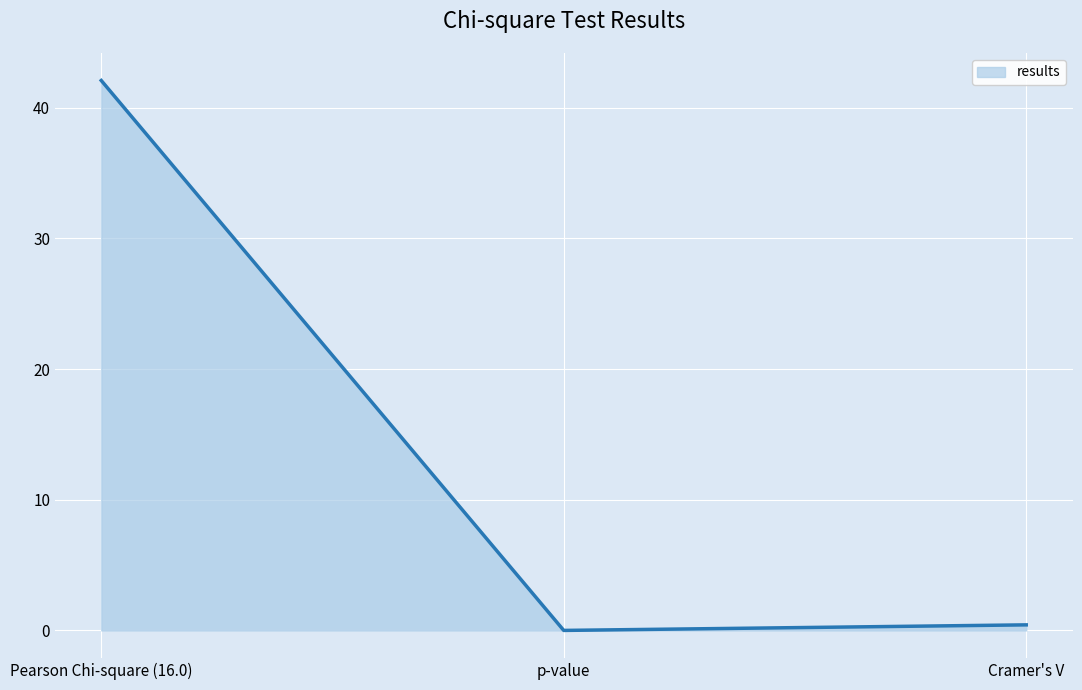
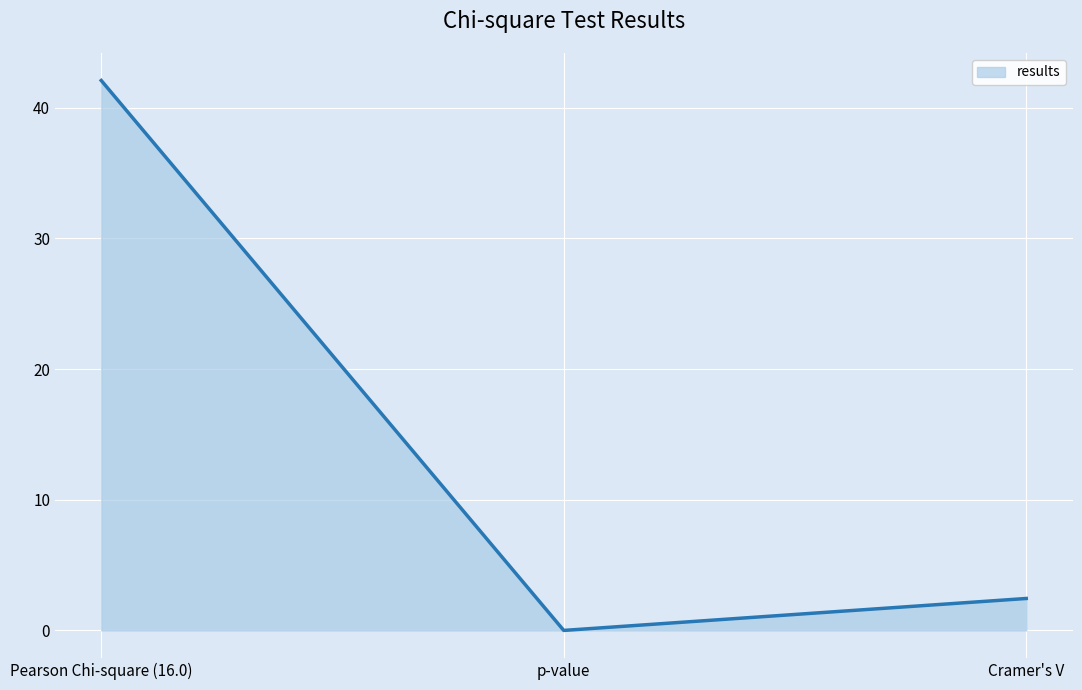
Cramer's V: 0.4 -> 2.4
